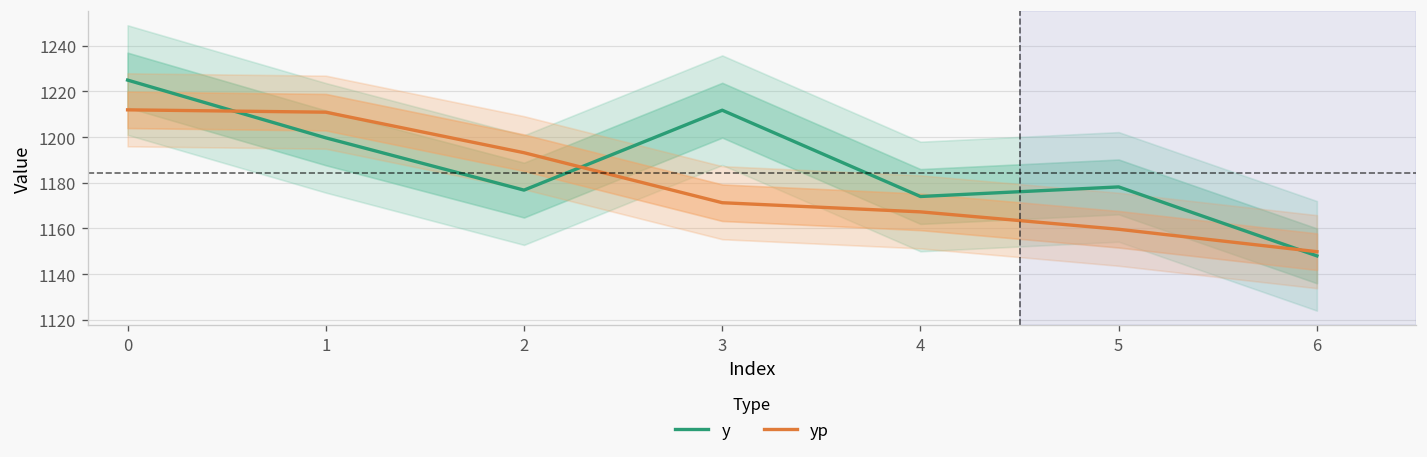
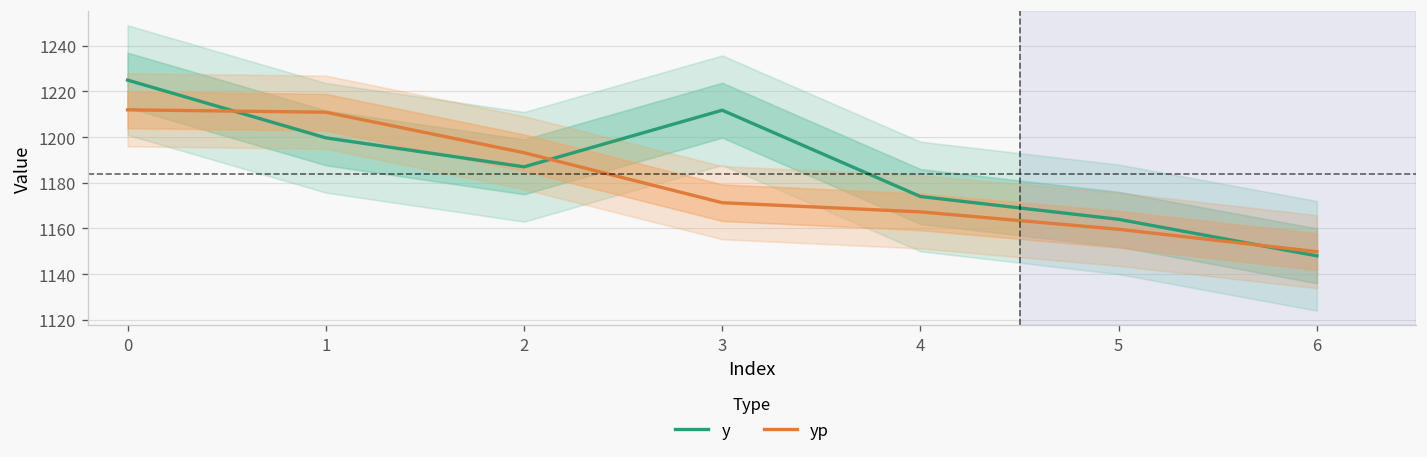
y, 2: 1177 -> 1187
y, 5: 1178 -> 1164
